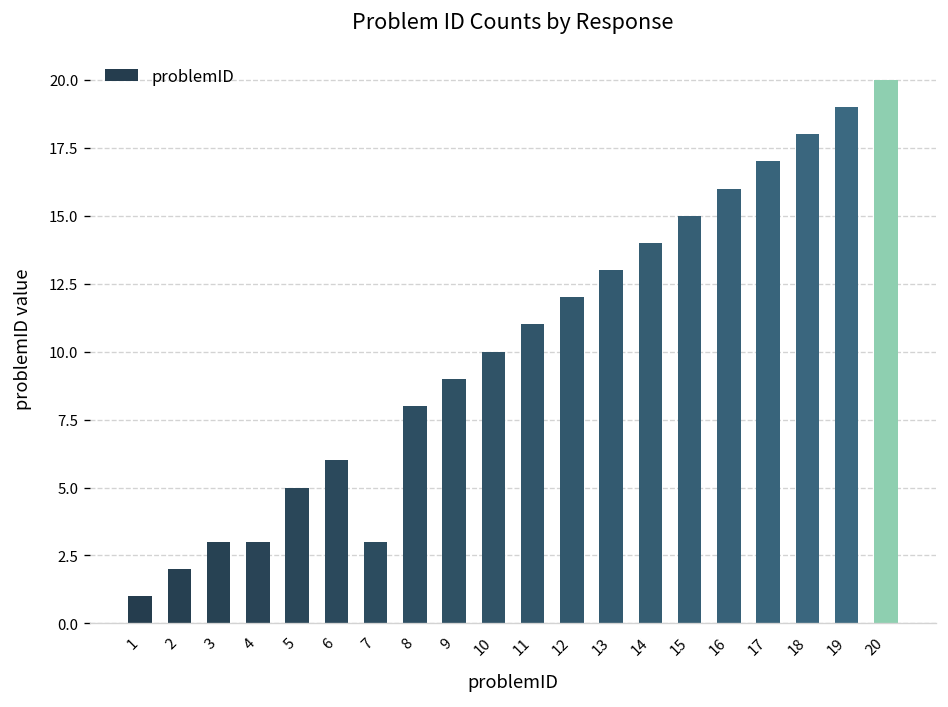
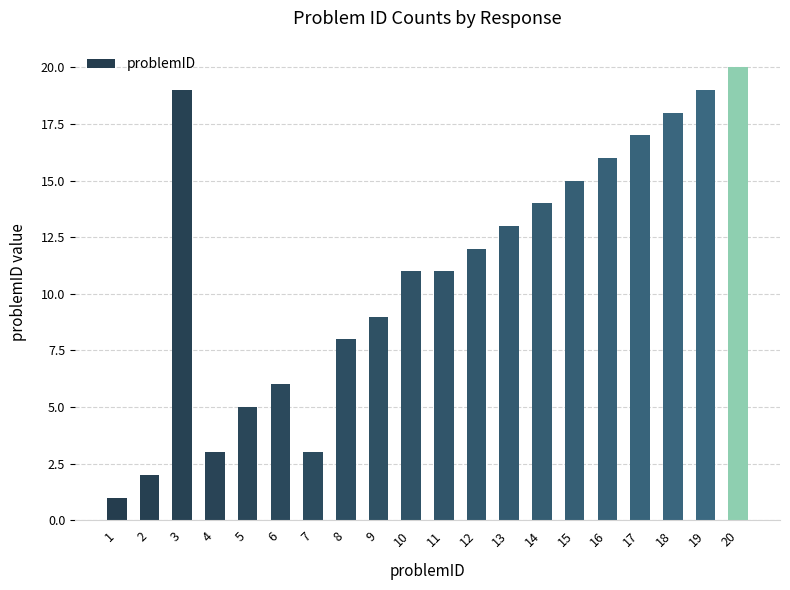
3: 3 -> 19
10: 10 -> 11
